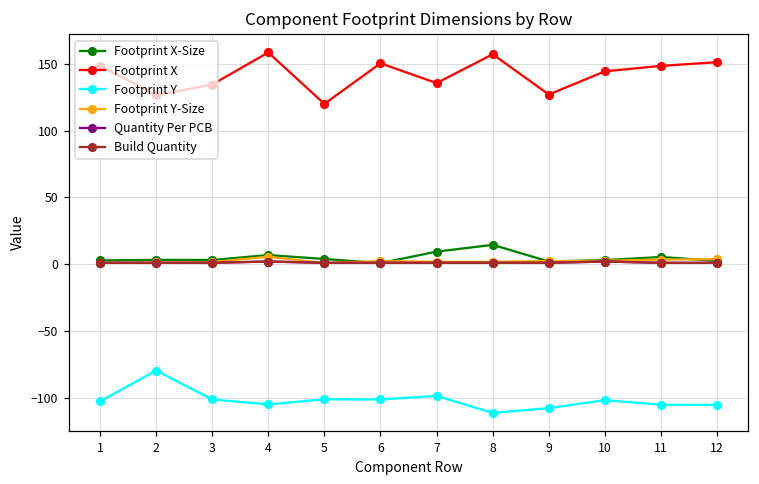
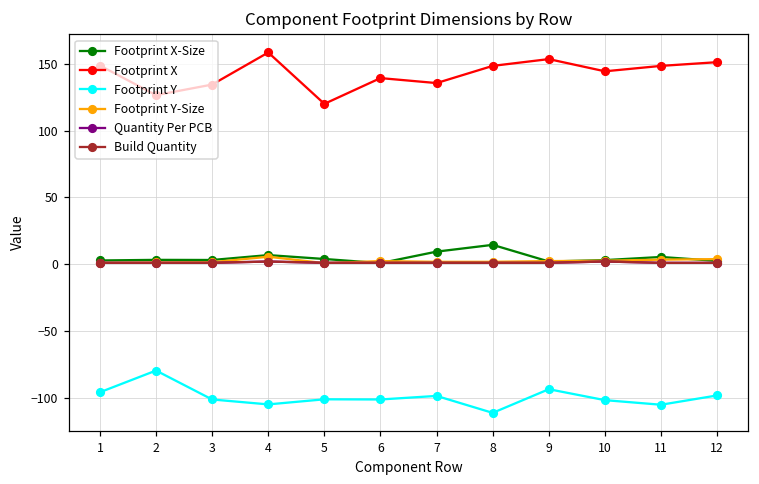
Footprint Y, 1: -103 -> -96
Footprint X, 6: 150 -> 139
Footprint X, 8: 157 -> 149
Footprint X, 9: 127 -> 154
Footprint Y, 9: -108 -> -94
Footprint Y, 12: -105 -> -98
